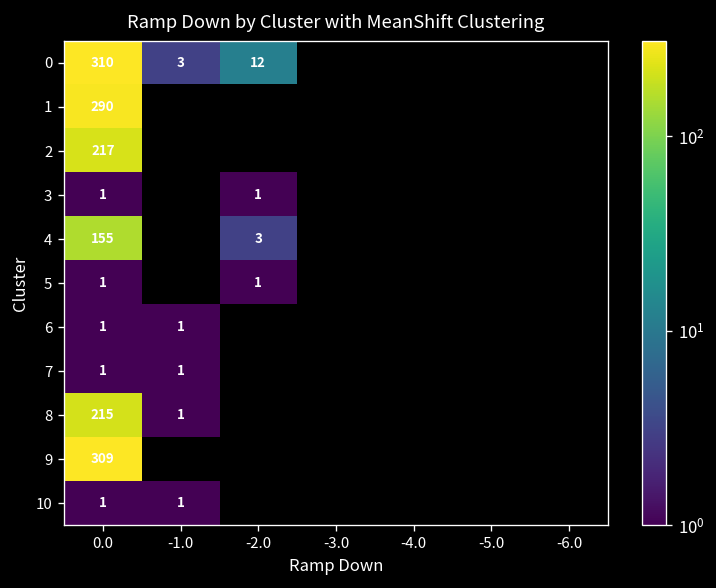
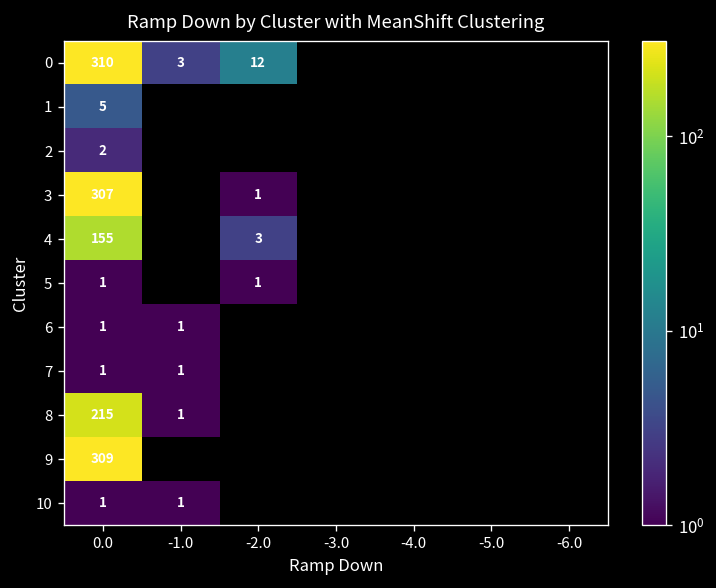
1, 0.0: 290 -> 5
2, 0.0: 217 -> 2
3, 0.0: 1 -> 307
